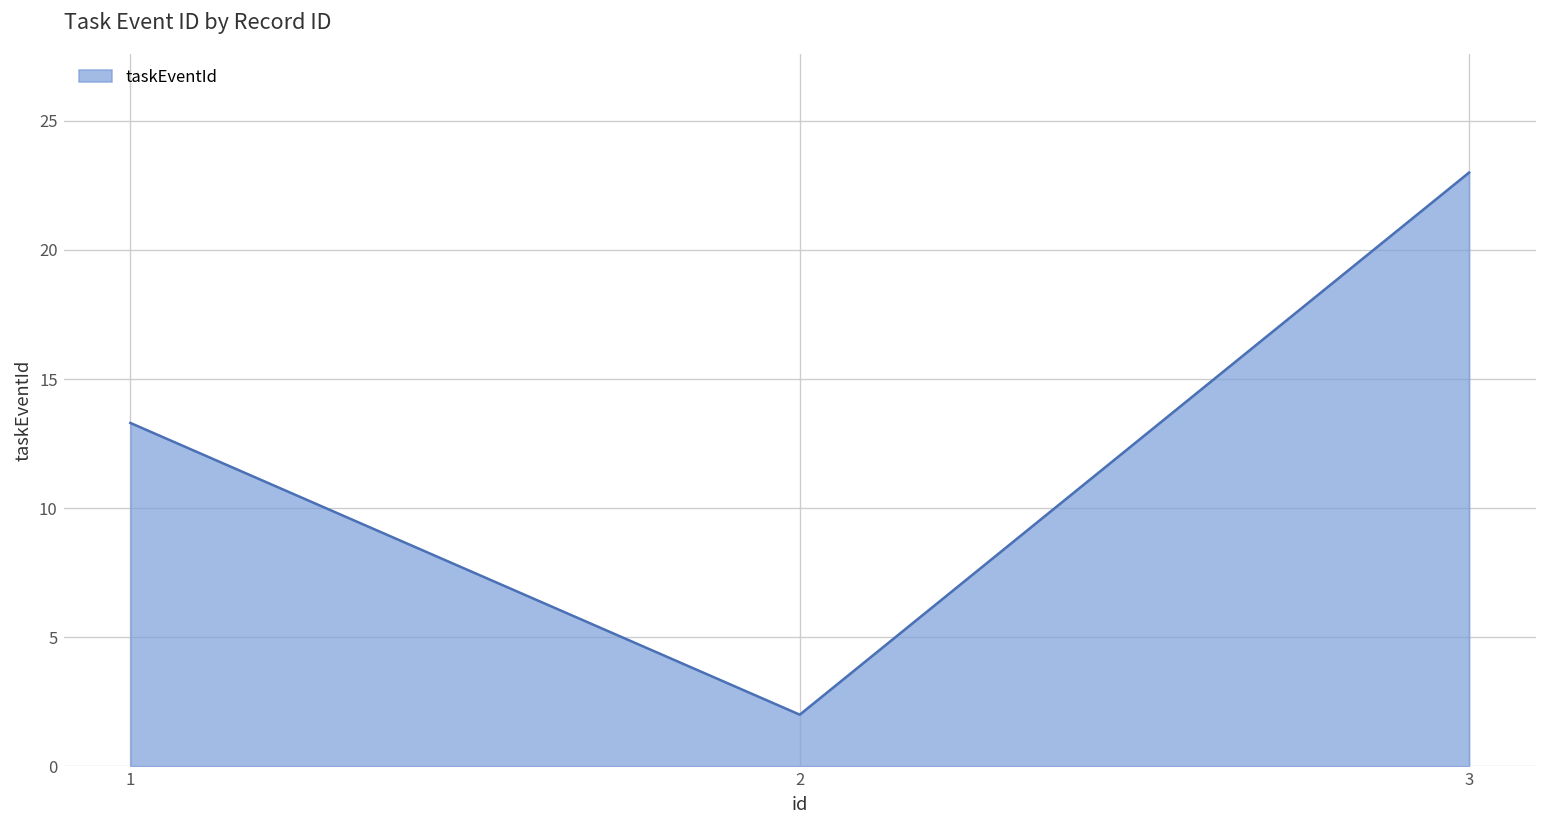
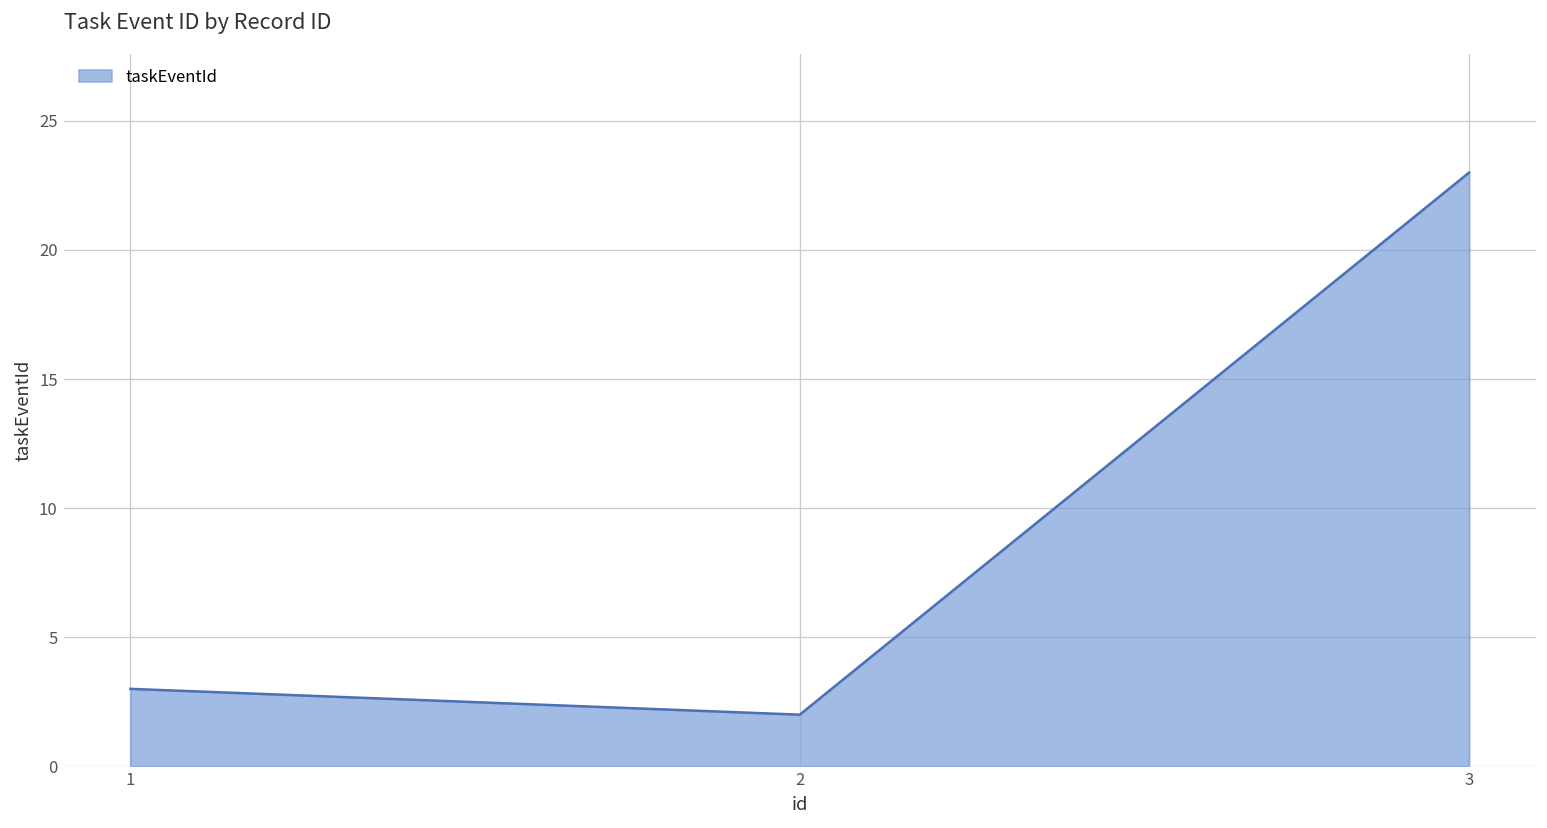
1: 13.3 -> 3.0
